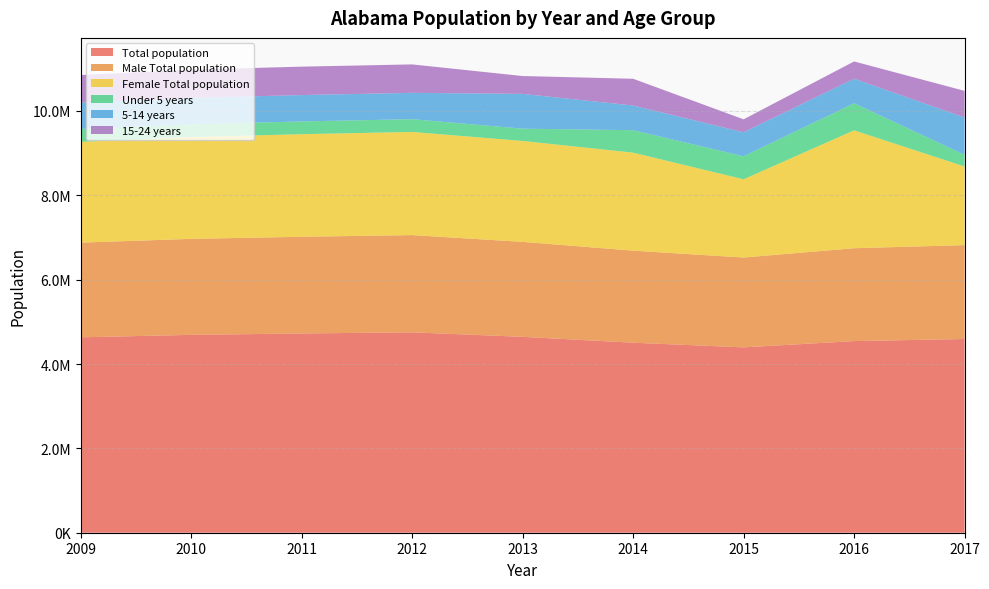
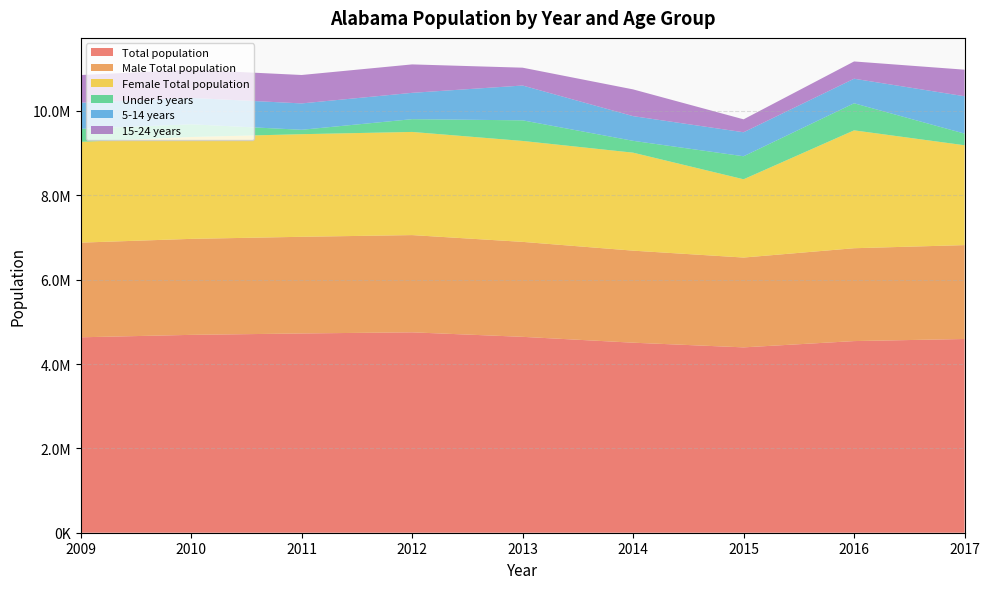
Under 5 years, 2011: 300000 -> 100000
Under 5 years, 2013: 300000 -> 500000
Under 5 years, 2014: 500000 -> 300000
Female Total population, 2017: 1900000 -> 2400000
